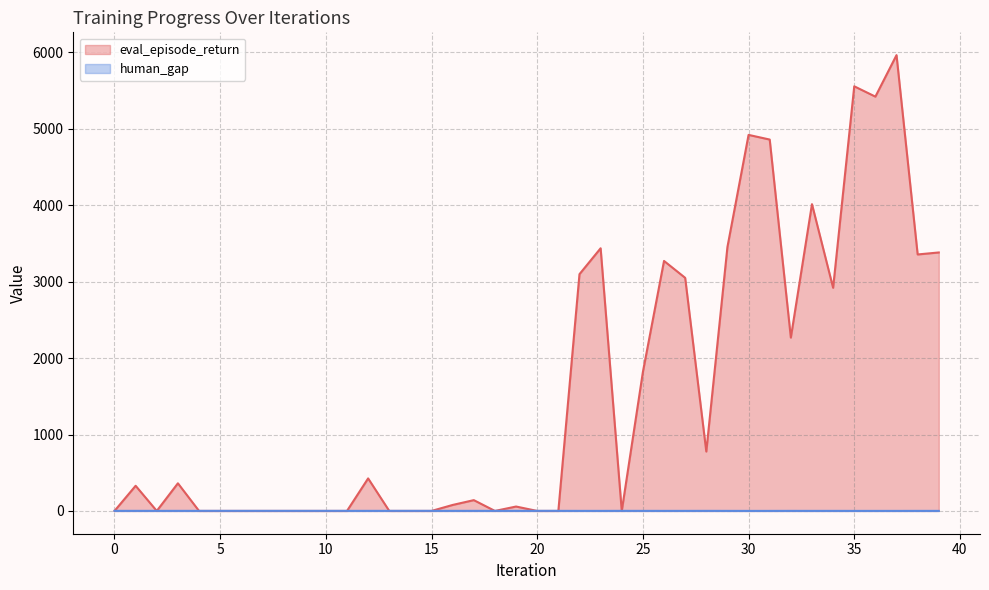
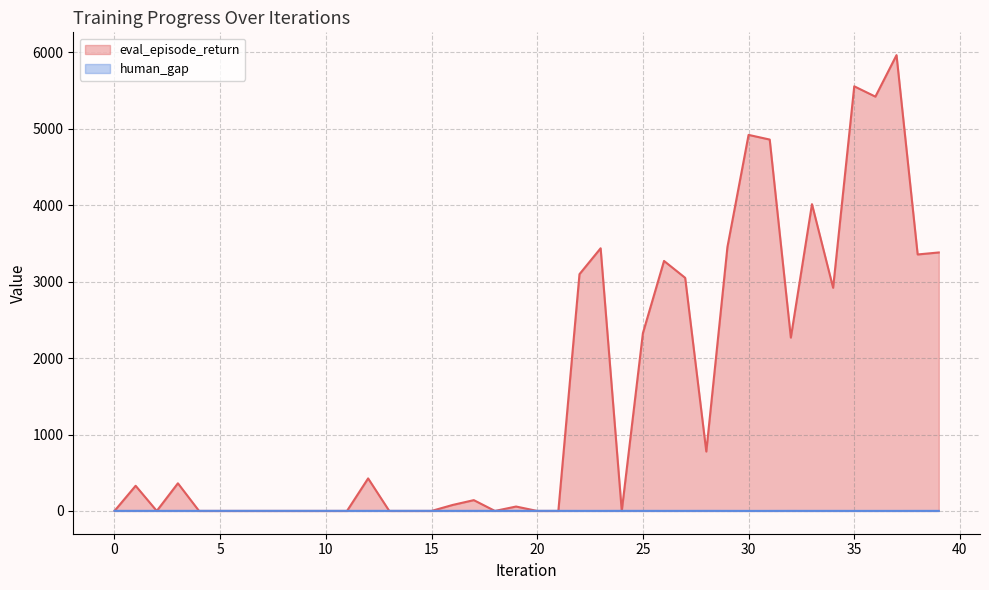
eval_episode_return, 25: 1800 -> 2300
